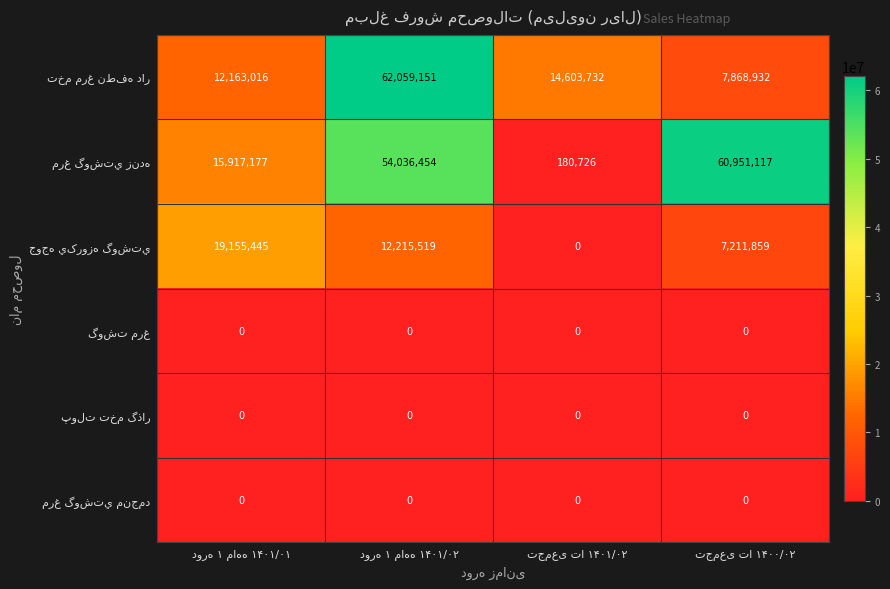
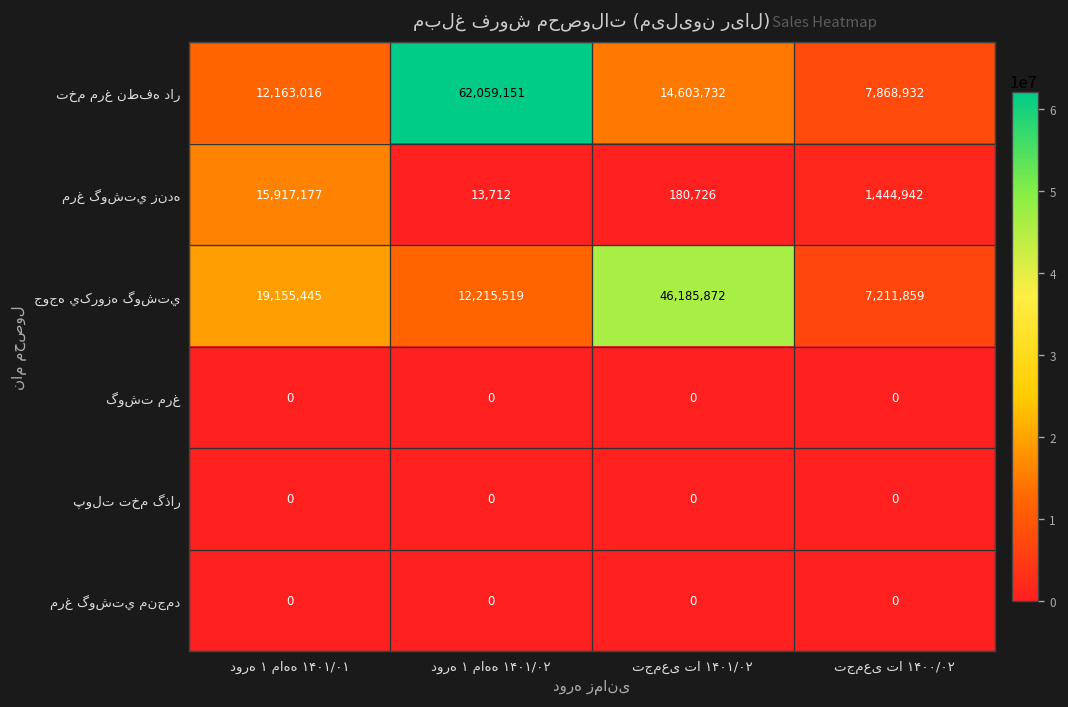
مرغ گوشتي زنده, دوره ۱ ماهه ۱۴۰۱/۰۲: 54,036,454 -> 13,712
مرغ گوشتي زنده, تجمعی تا ۱۴۰۰/۰۲: 60,951,117 -> 1,444,942
جوجه يکروزه گوشتي, تجمعی تا ۱۴۰۱/۰۲: 0 -> 46,185,872
